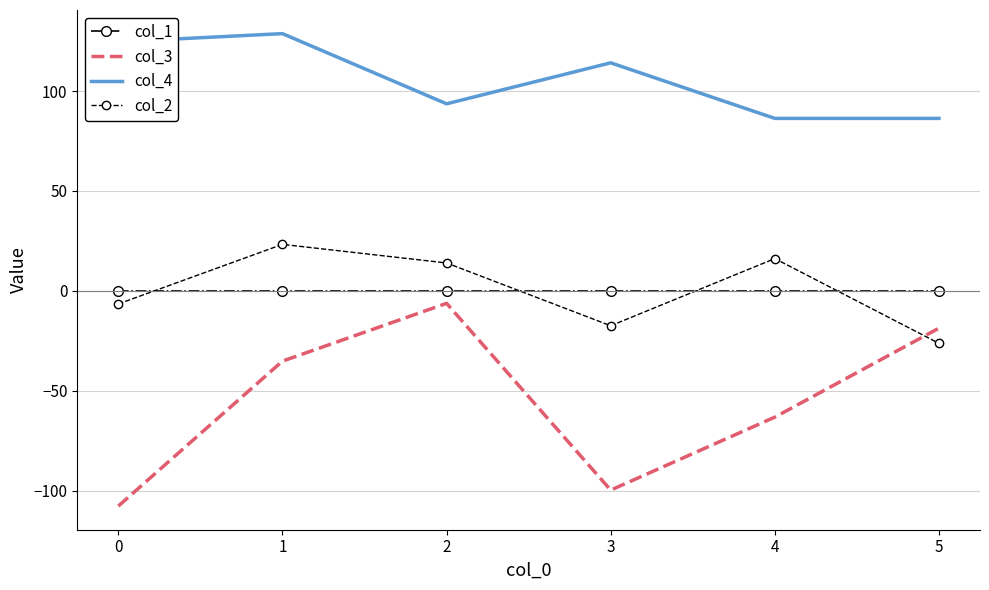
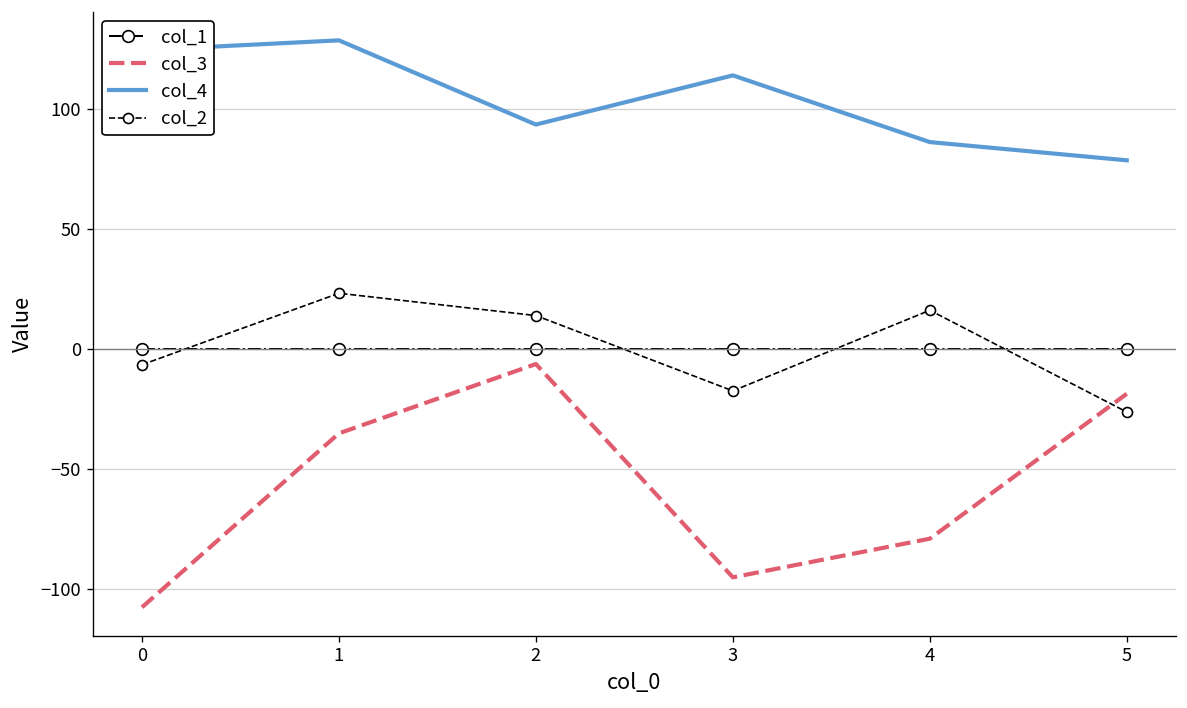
col_3, 3: -100 -> -95
col_3, 4: -63 -> -79
col_4, 5: 86 -> 79
